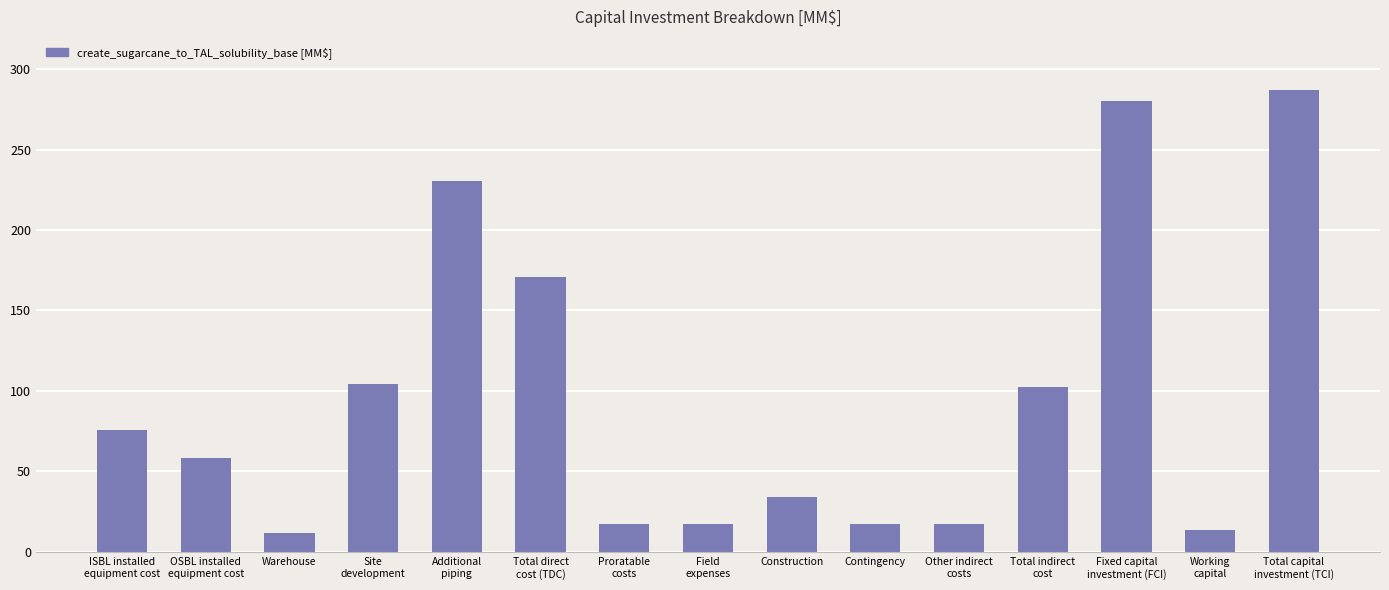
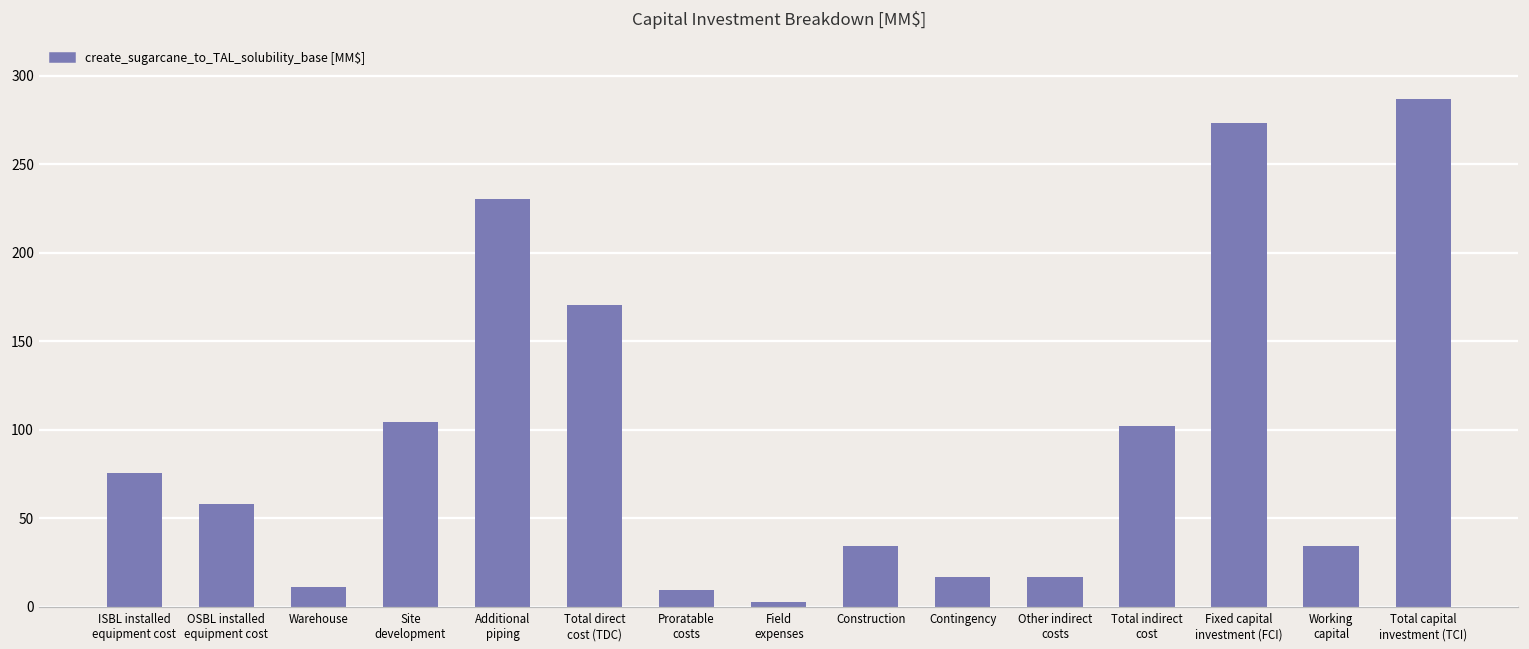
Proratable costs: 17 -> 9
Field expenses: 17 -> 3
Fixed capital investment (FCI): 280 -> 273
Working capital: 14 -> 35
